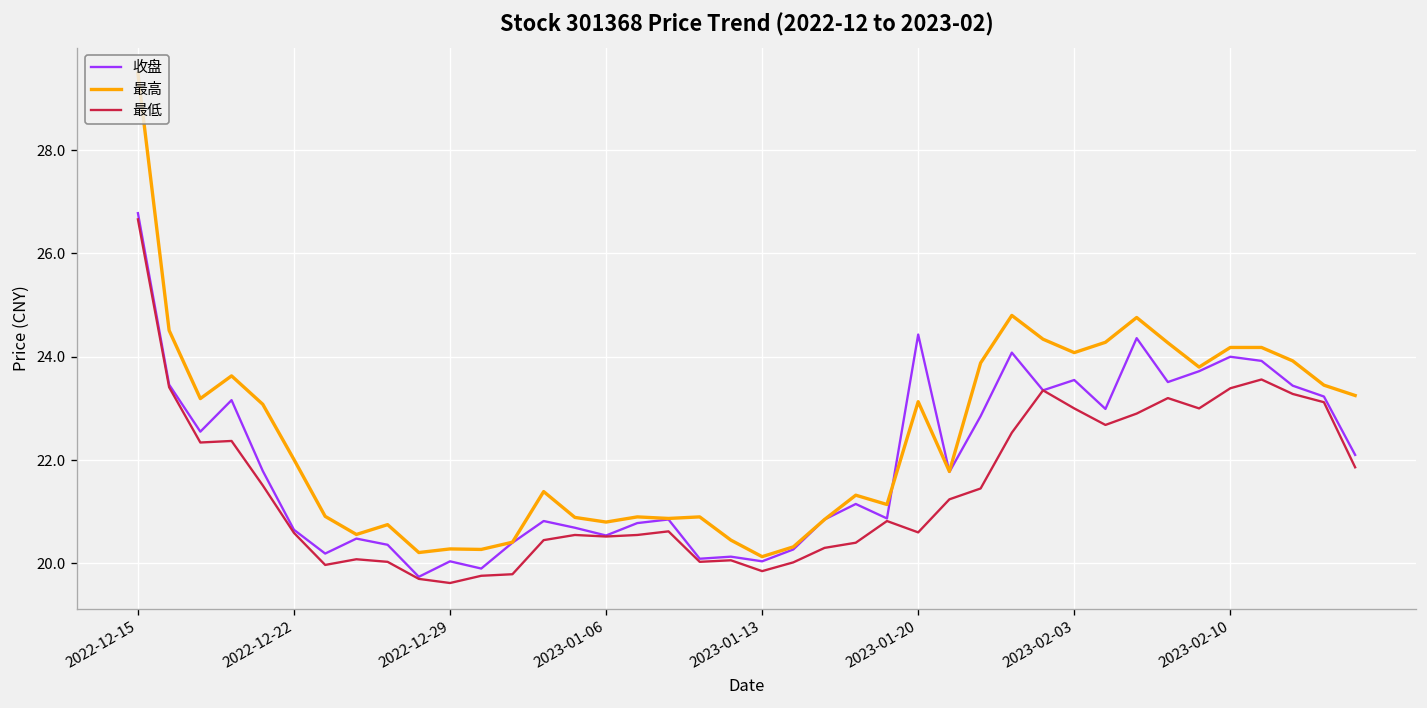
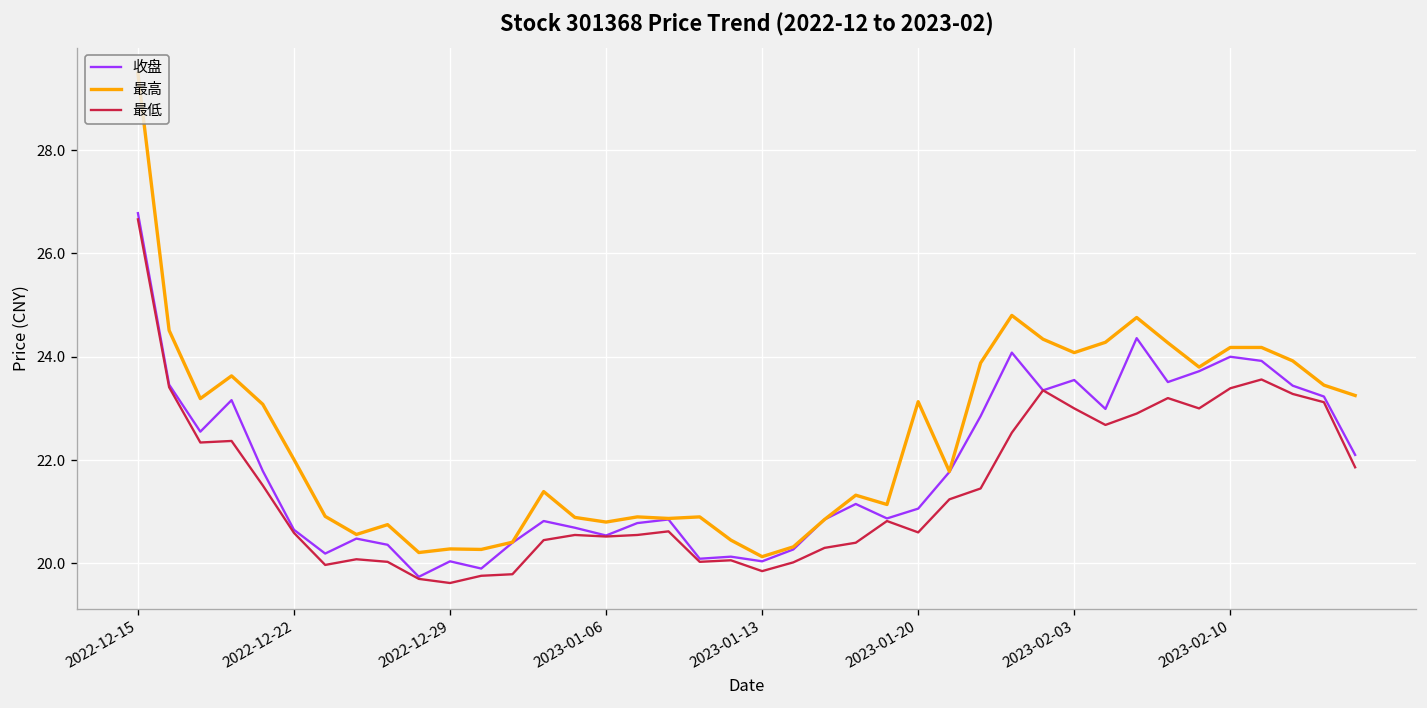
收盘, 2023-01-20: 24.4 -> 21.1
